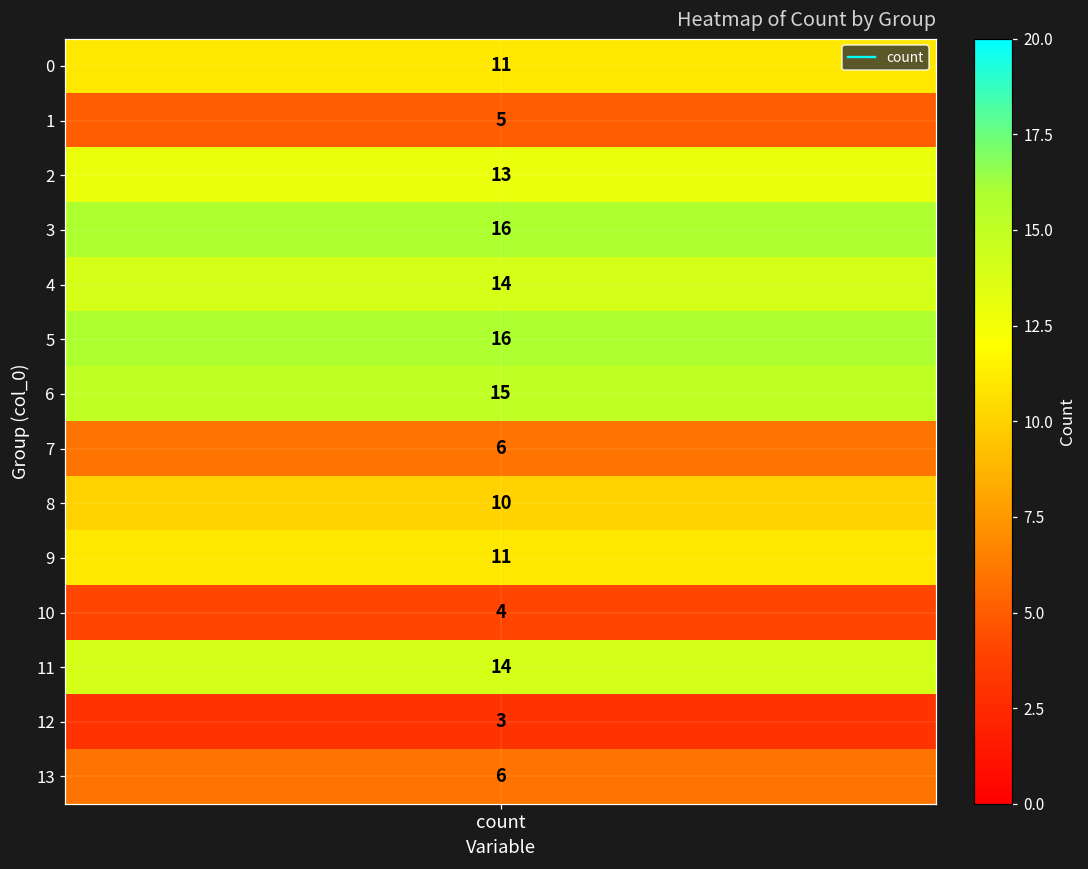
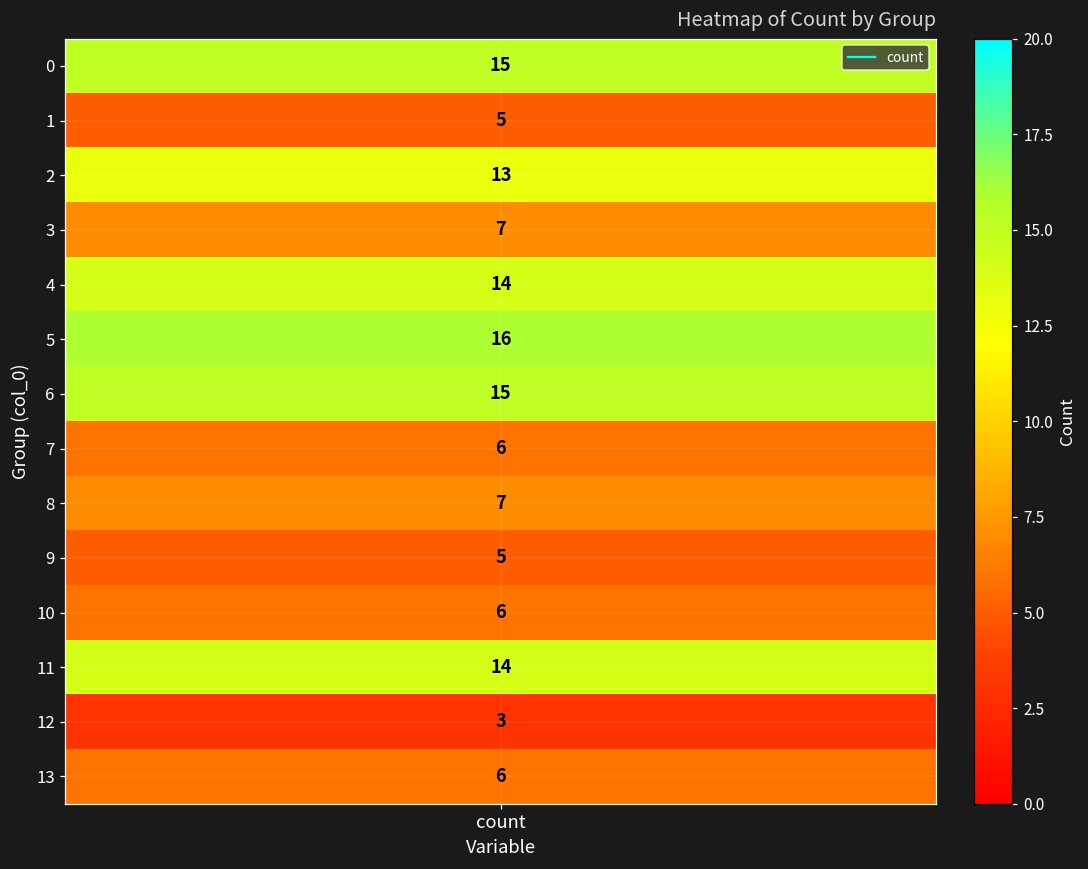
0, count: 11 -> 15
3, count: 16 -> 7
8, count: 10 -> 7
9, count: 11 -> 5
10, count: 4 -> 6
